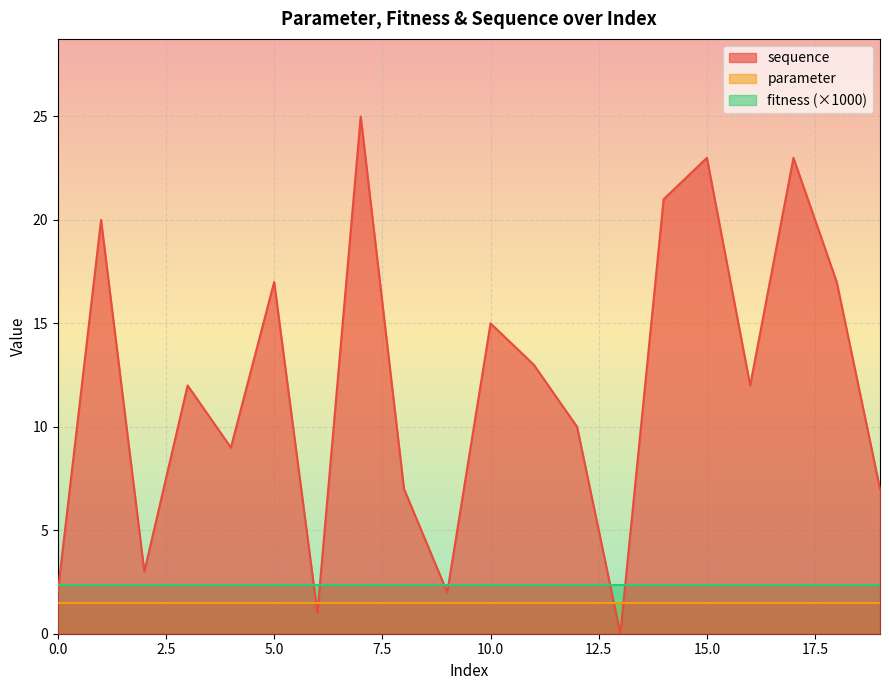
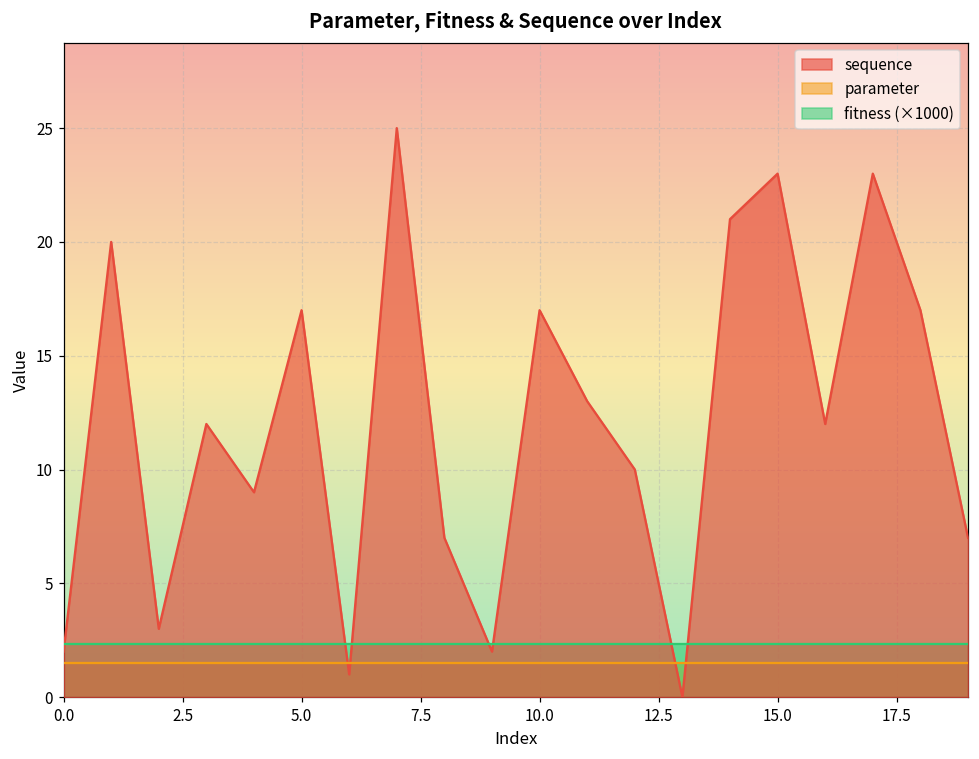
sequence, 10.0: 15 -> 17
